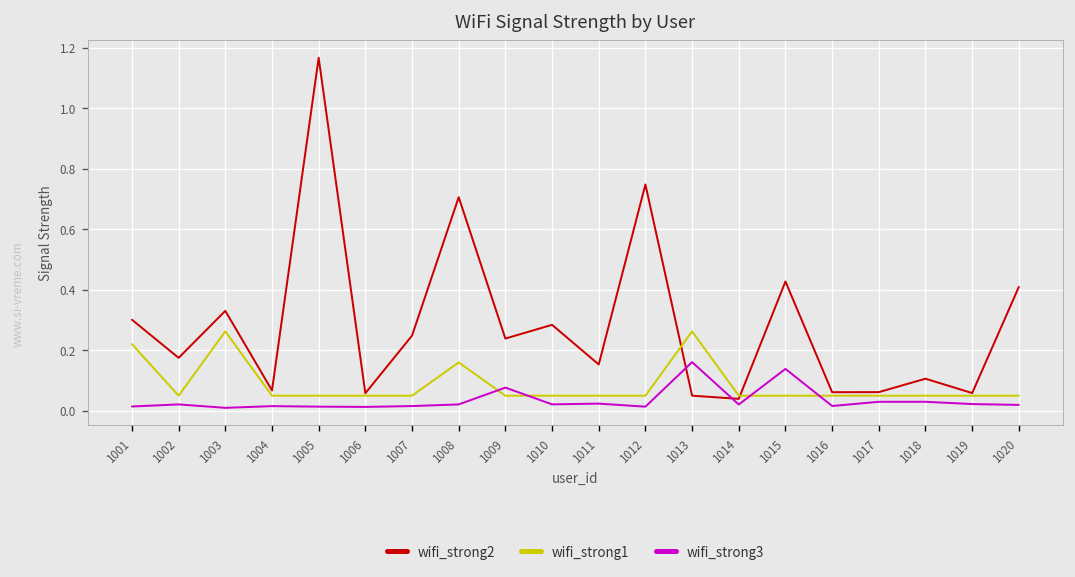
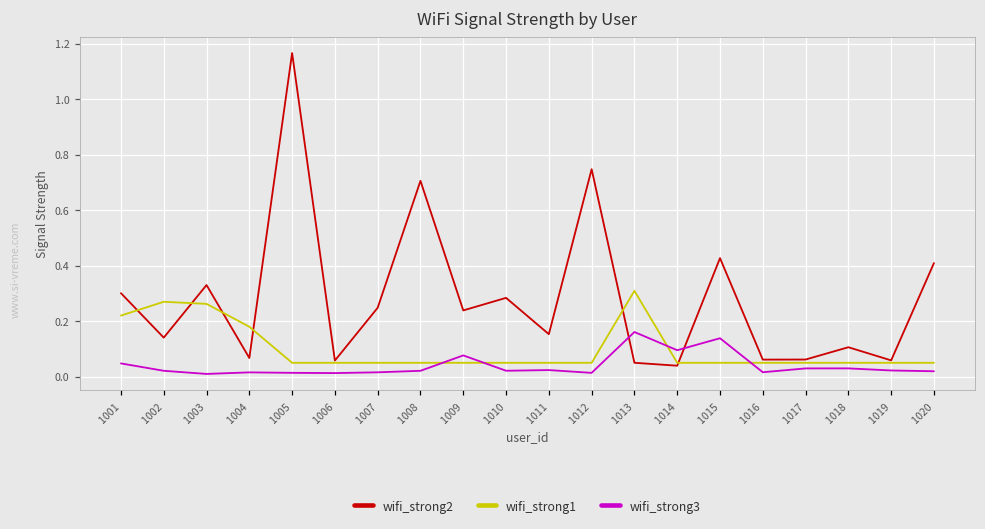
wifi_strong3, 1001: 0.01 -> 0.05
wifi_strong2, 1002: 0.18 -> 0.14
wifi_strong1, 1002: 0.05 -> 0.27
wifi_strong1, 1004: 0.05 -> 0.18
wifi_strong1, 1008: 0.16 -> 0.05
wifi_strong1, 1013: 0.26 -> 0.31
wifi_strong3, 1014: 0.02 -> 0.10
